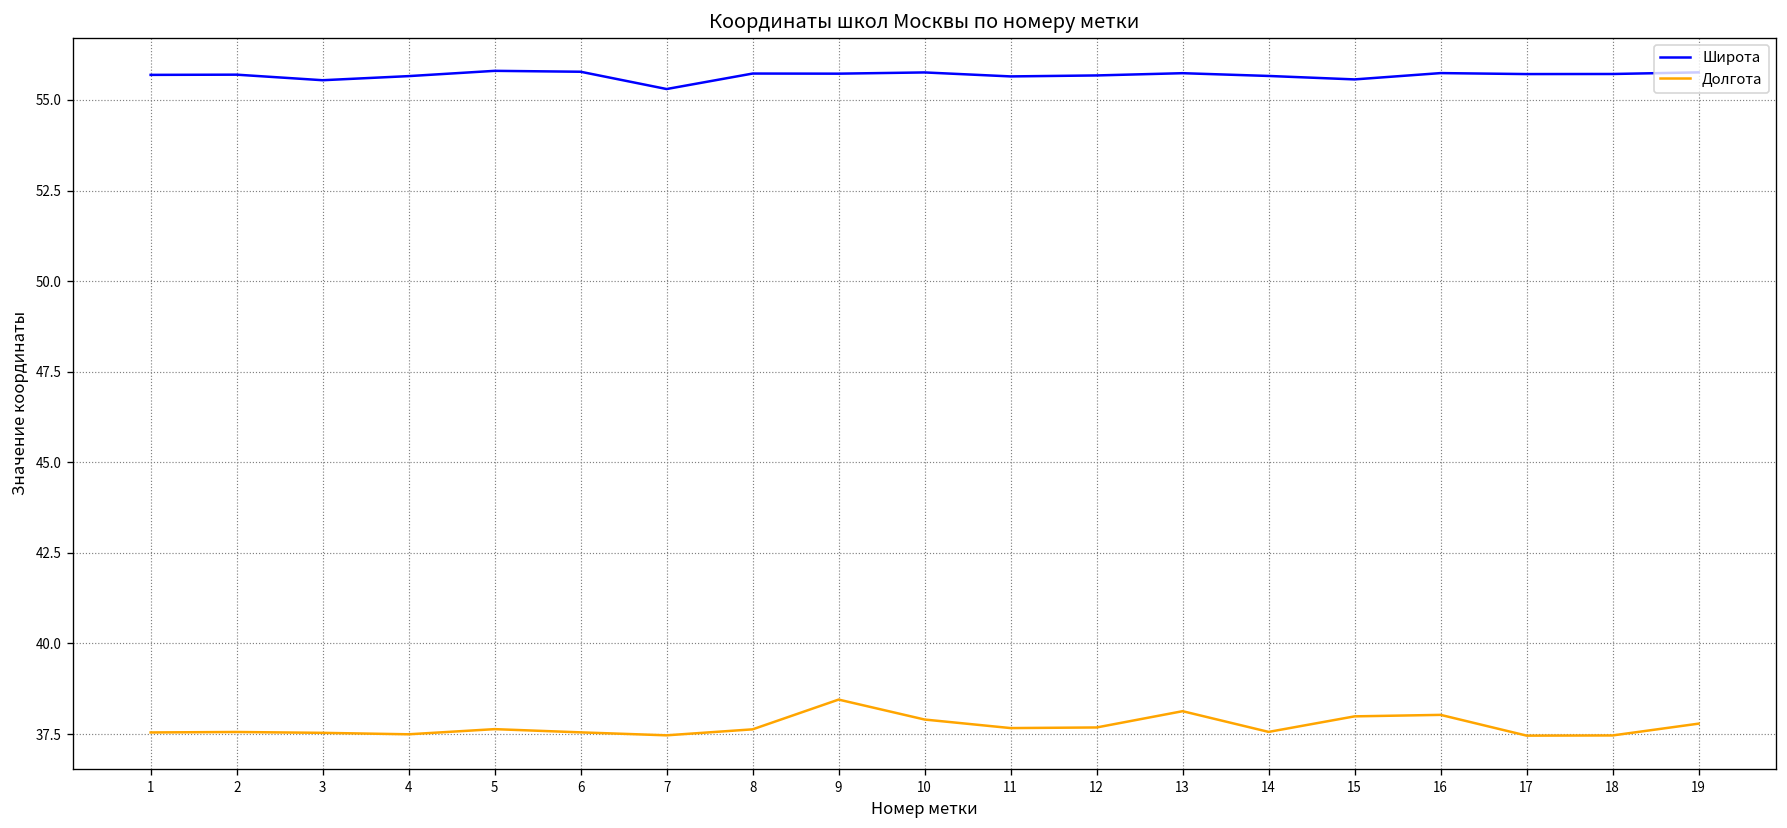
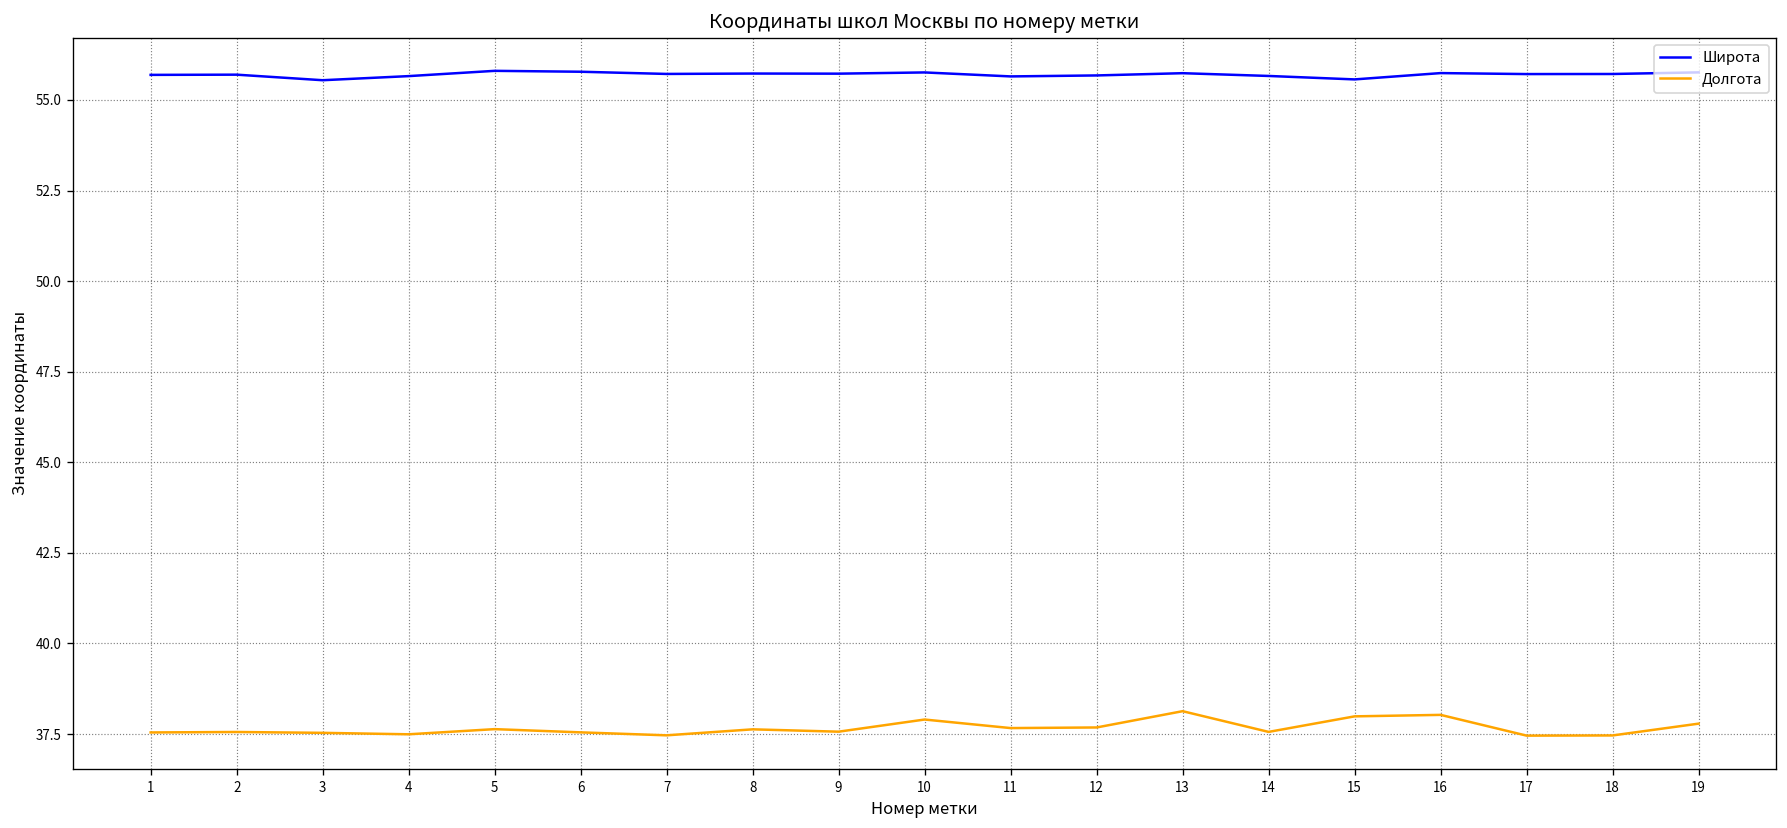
Широта, 7: 55.3 -> 55.7
Долгота, 9: 38.5 -> 37.6
